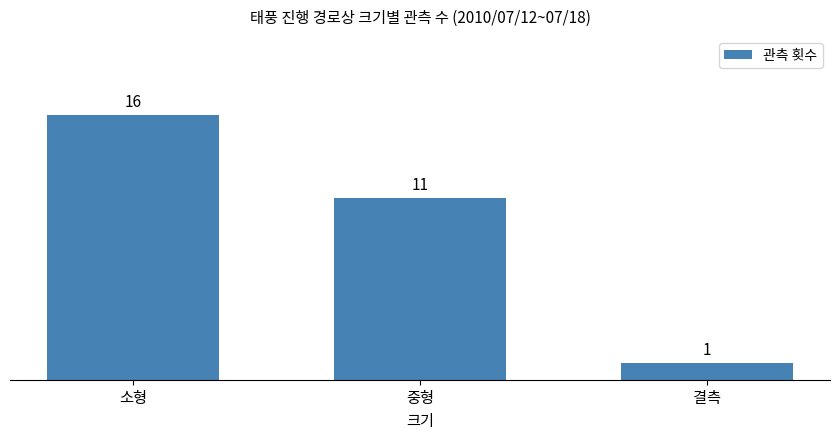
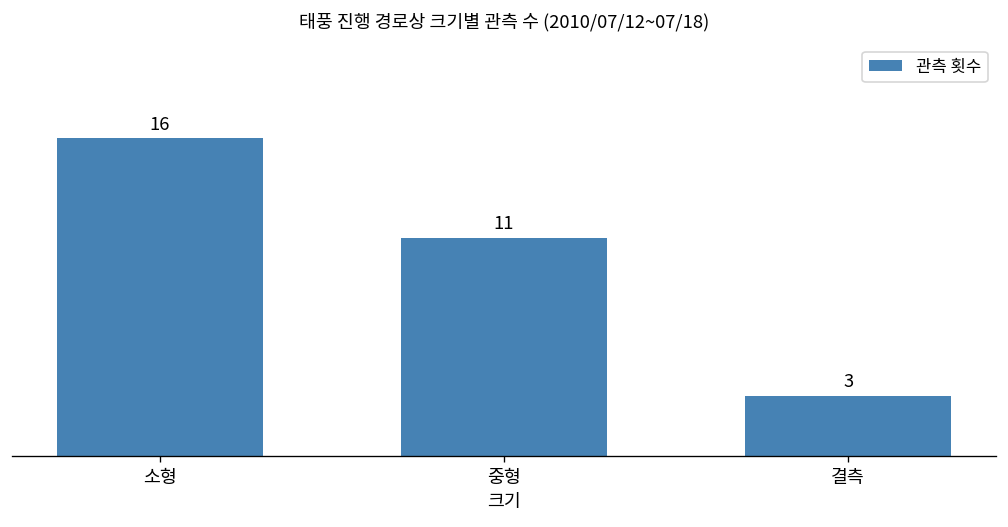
결측: 1 -> 3
